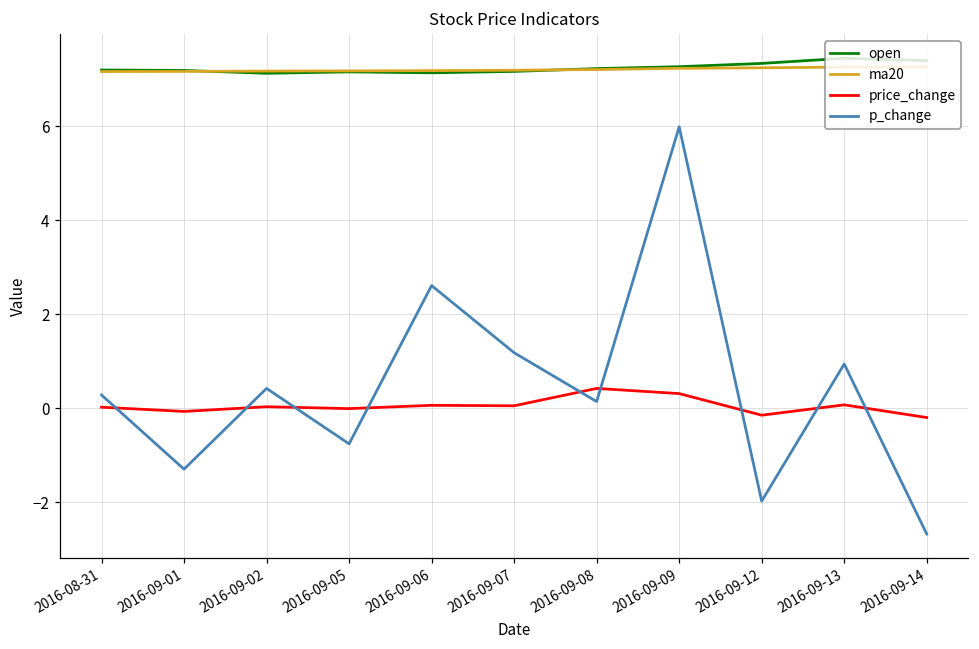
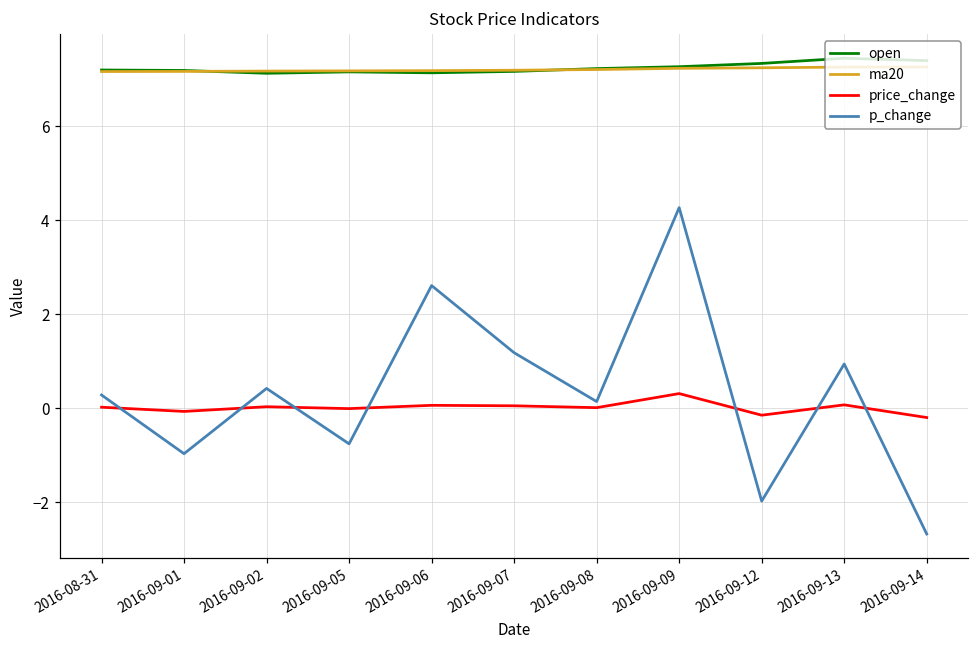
p_change, 2016-09-01: -1.3 -> -1.0
price_change, 2016-09-08: 0.4 -> 0.0
p_change, 2016-09-09: 6.0 -> 4.3
